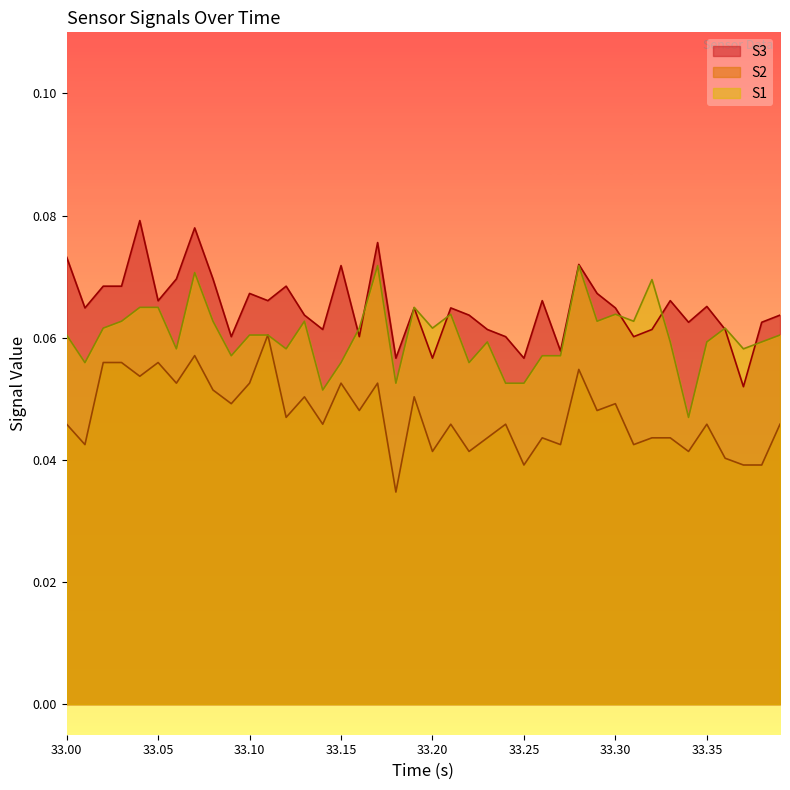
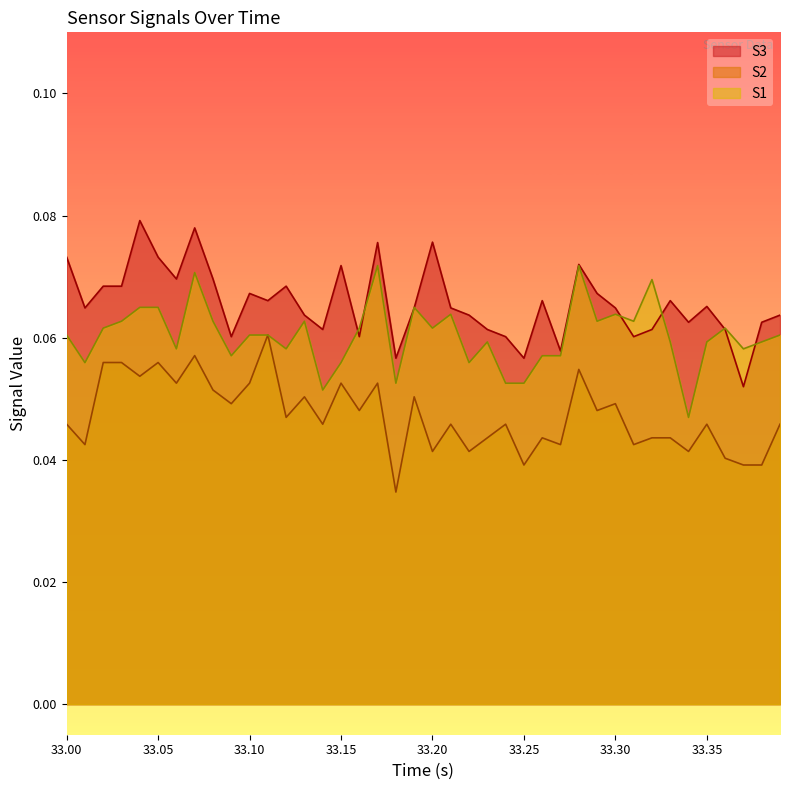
S3, 33.05: 0.066 -> 0.073
S3, 33.20: 0.057 -> 0.076
